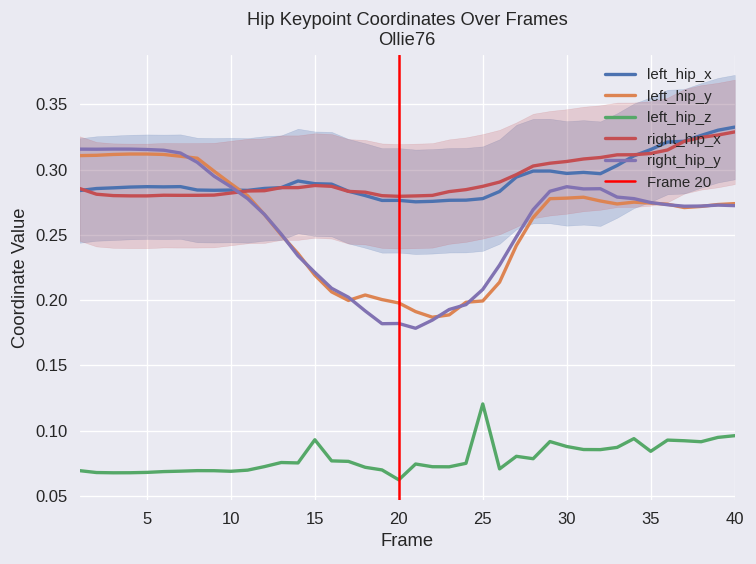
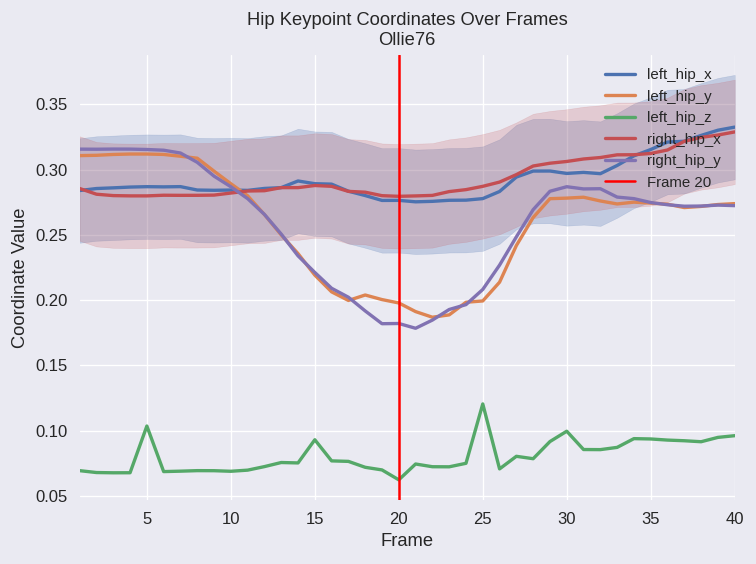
left_hip_z, 5: 0.068 -> 0.104
left_hip_z, 30: 0.088 -> 0.100
left_hip_z, 35: 0.084 -> 0.094
